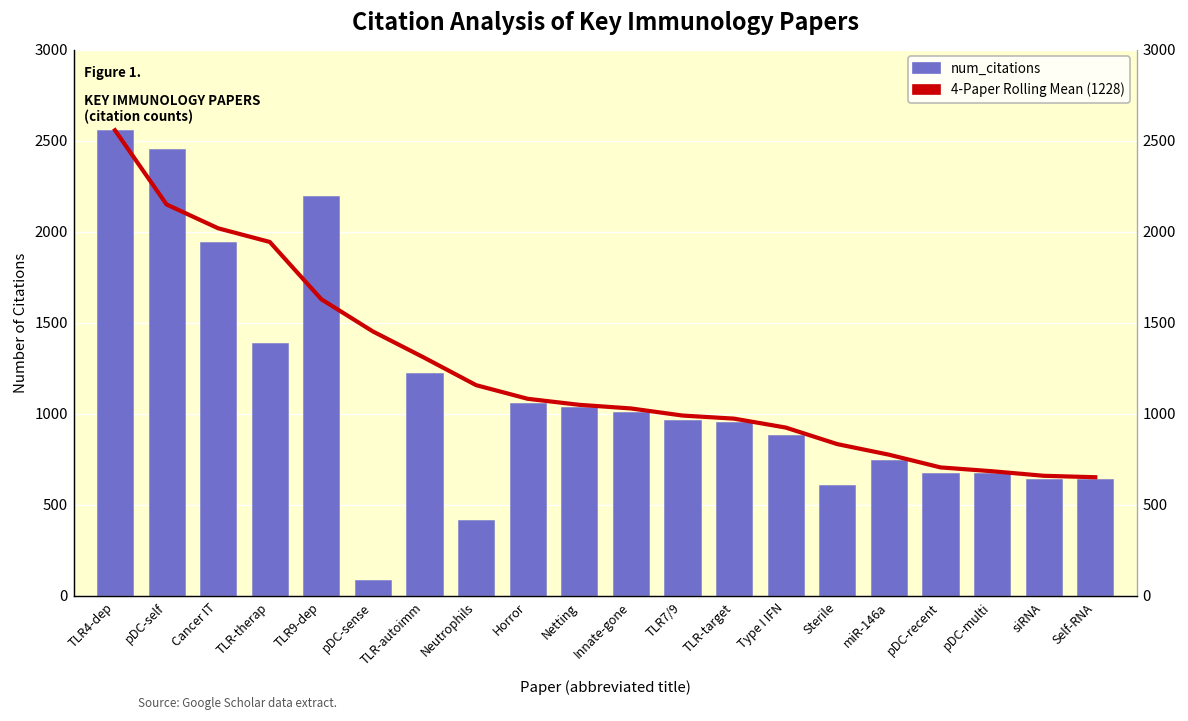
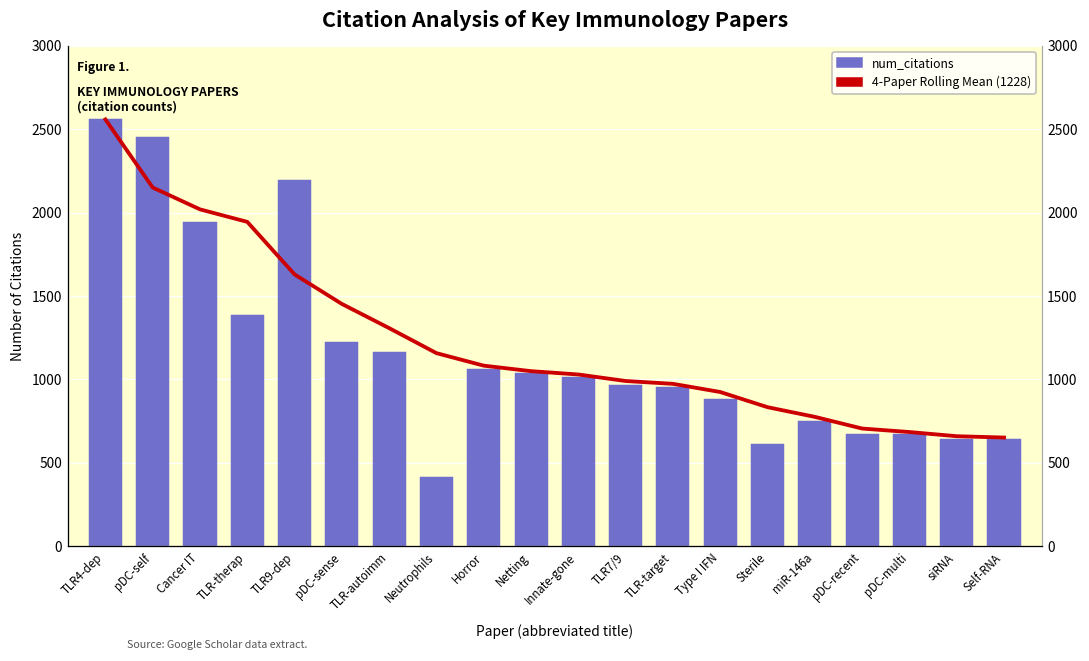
num_citations, pDC-sense: 90 -> 1220
num_citations, TLR-autoimm: 1220 -> 1160
